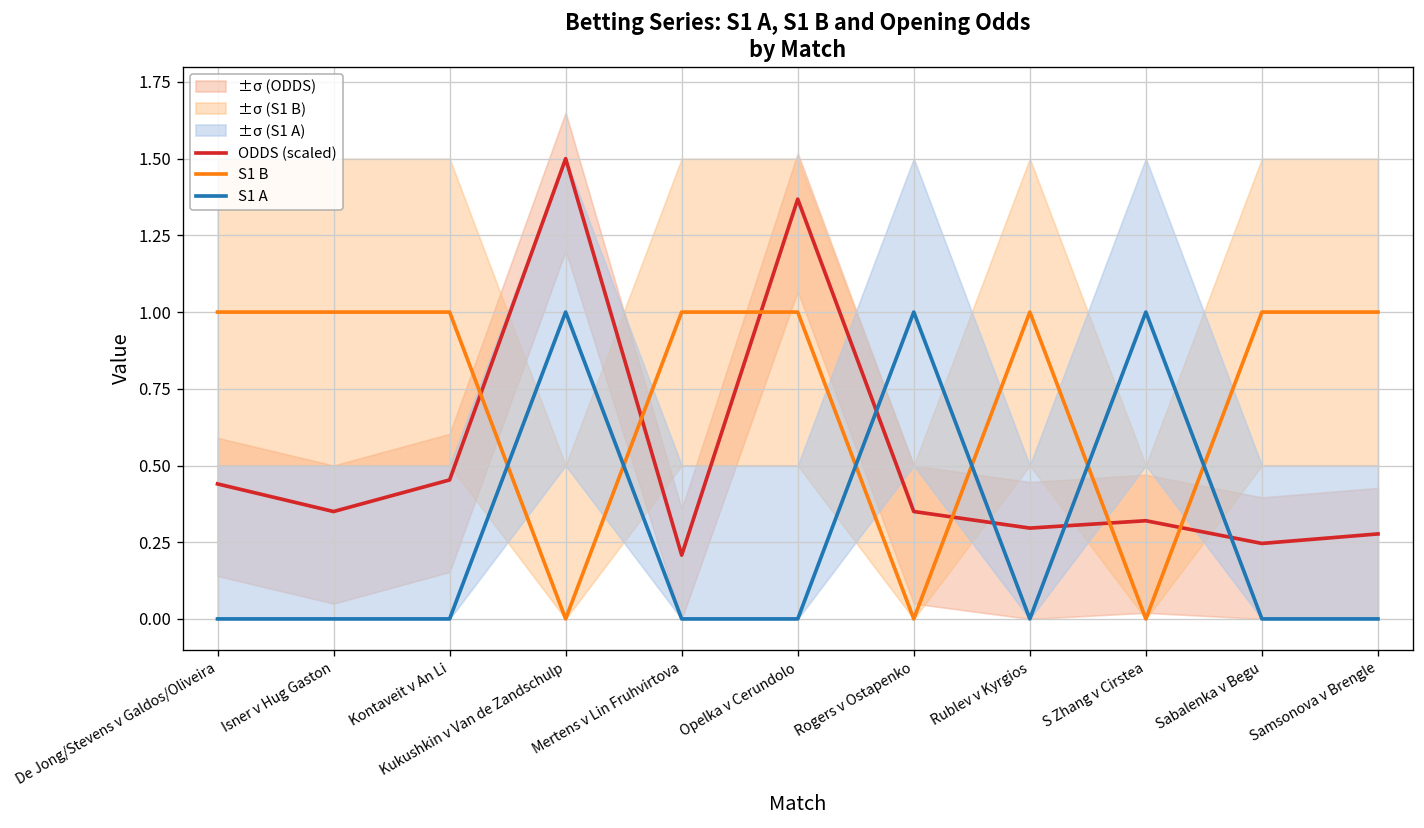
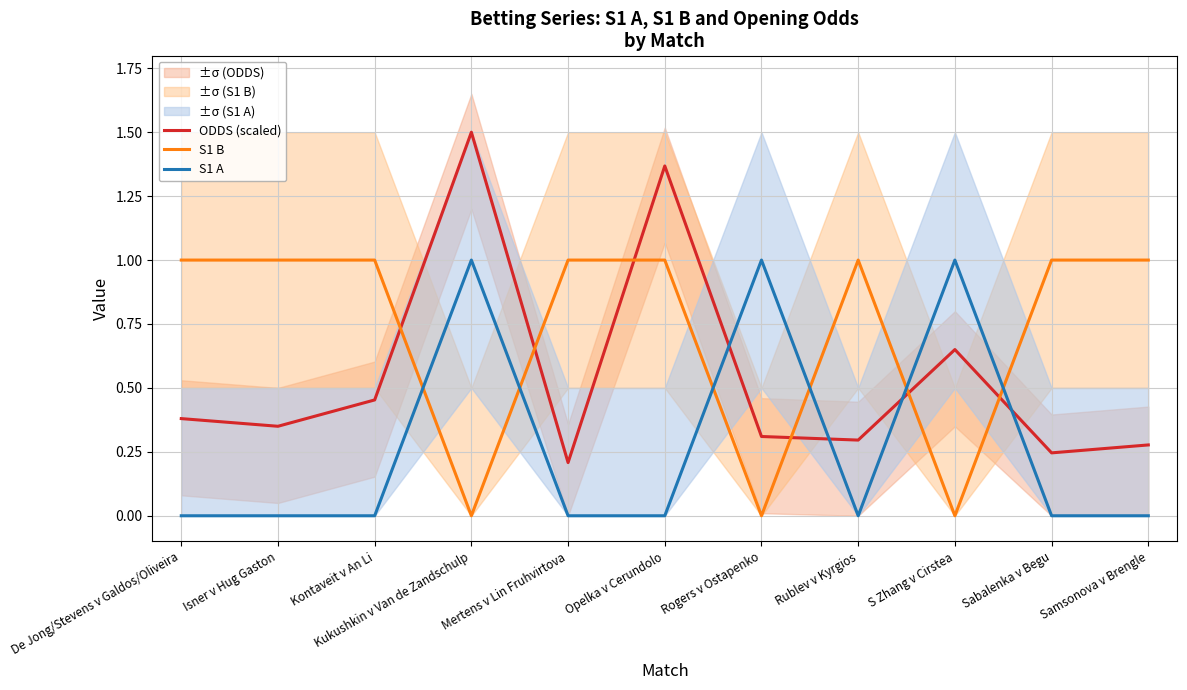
ODDS (scaled), De Jong/Stevens v Galdos/Oliveira: 0.44 -> 0.38
ODDS (scaled), Rogers v Ostapenko: 0.35 -> 0.31
ODDS (scaled), S Zhang v Cirstea: 0.32 -> 0.65
